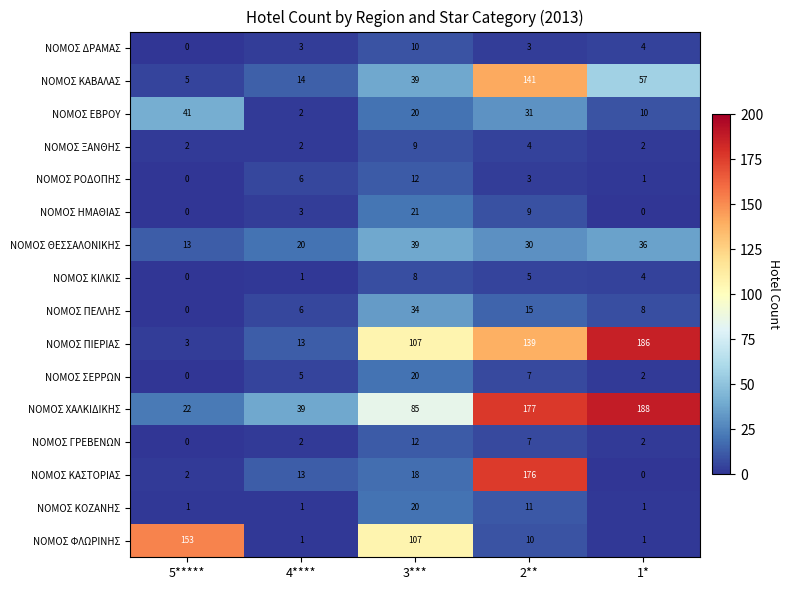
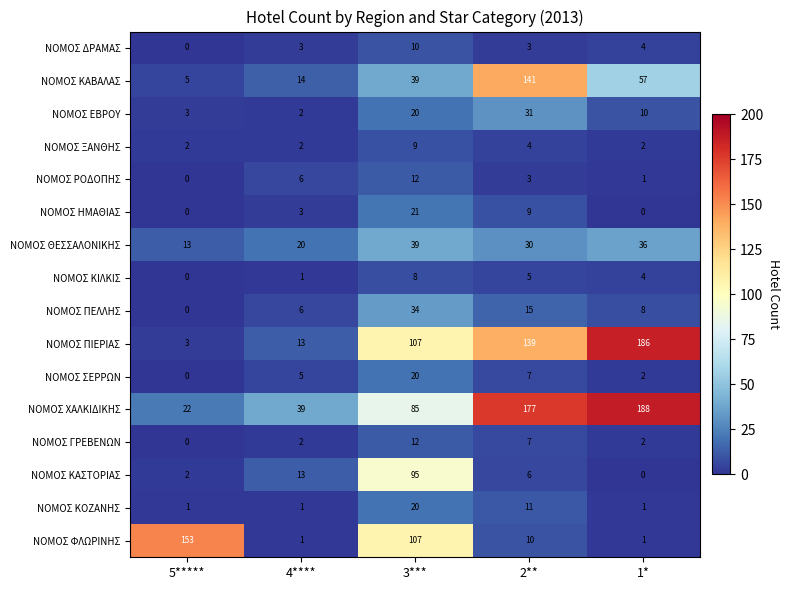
ΝΟΜΟΣ ΕΒΡΟΥ, 5*****: 41 -> 3
ΝΟΜΟΣ ΚΑΣΤΟΡΙΑΣ, 3***: 18 -> 95
ΝΟΜΟΣ ΚΑΣΤΟΡΙΑΣ, 2**: 176 -> 6
